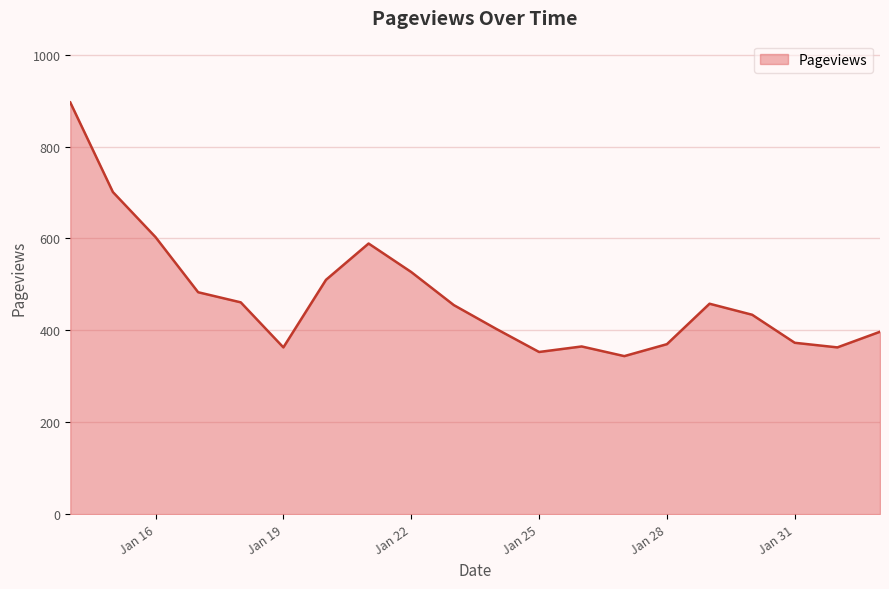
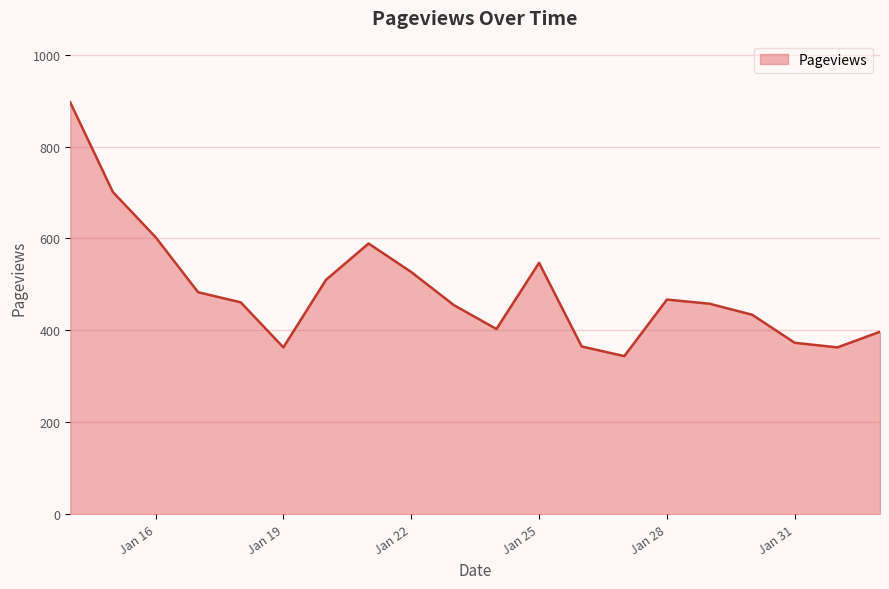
Jan 25: 350 -> 550
Jan 28: 370 -> 470
